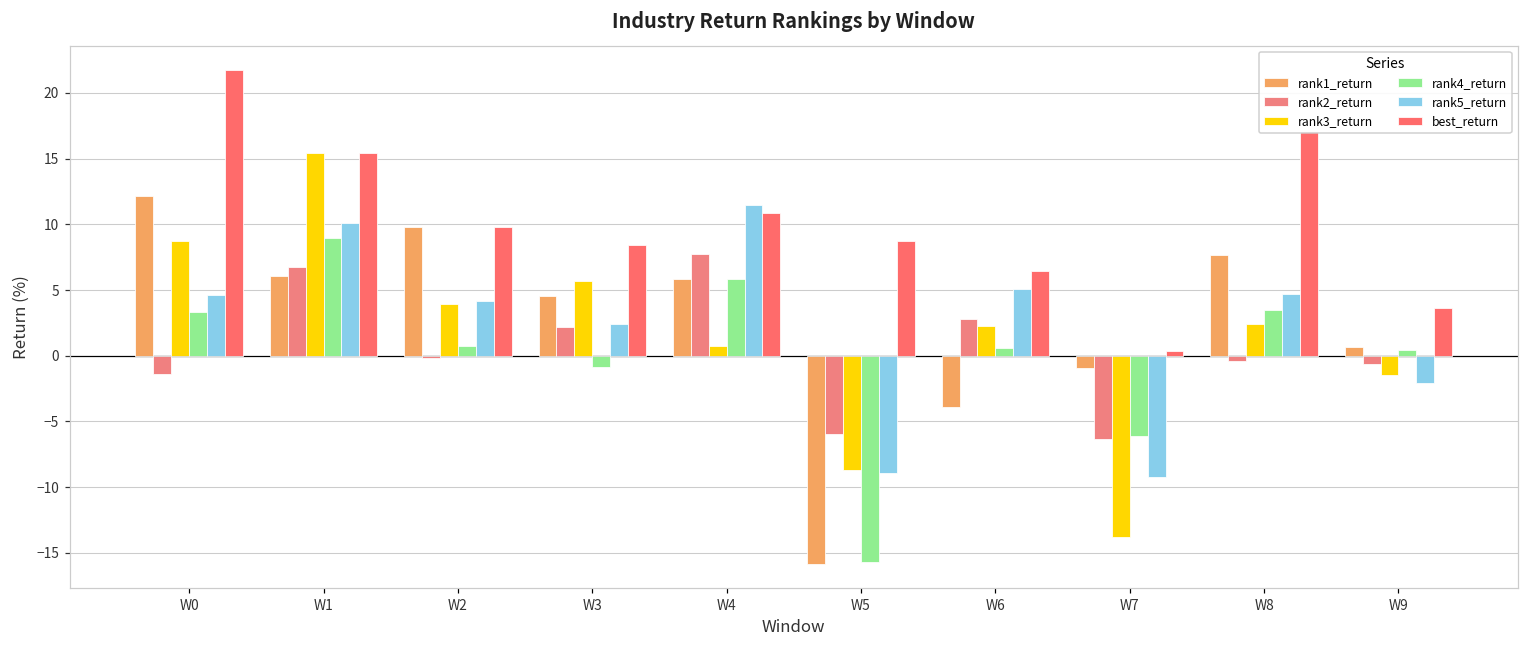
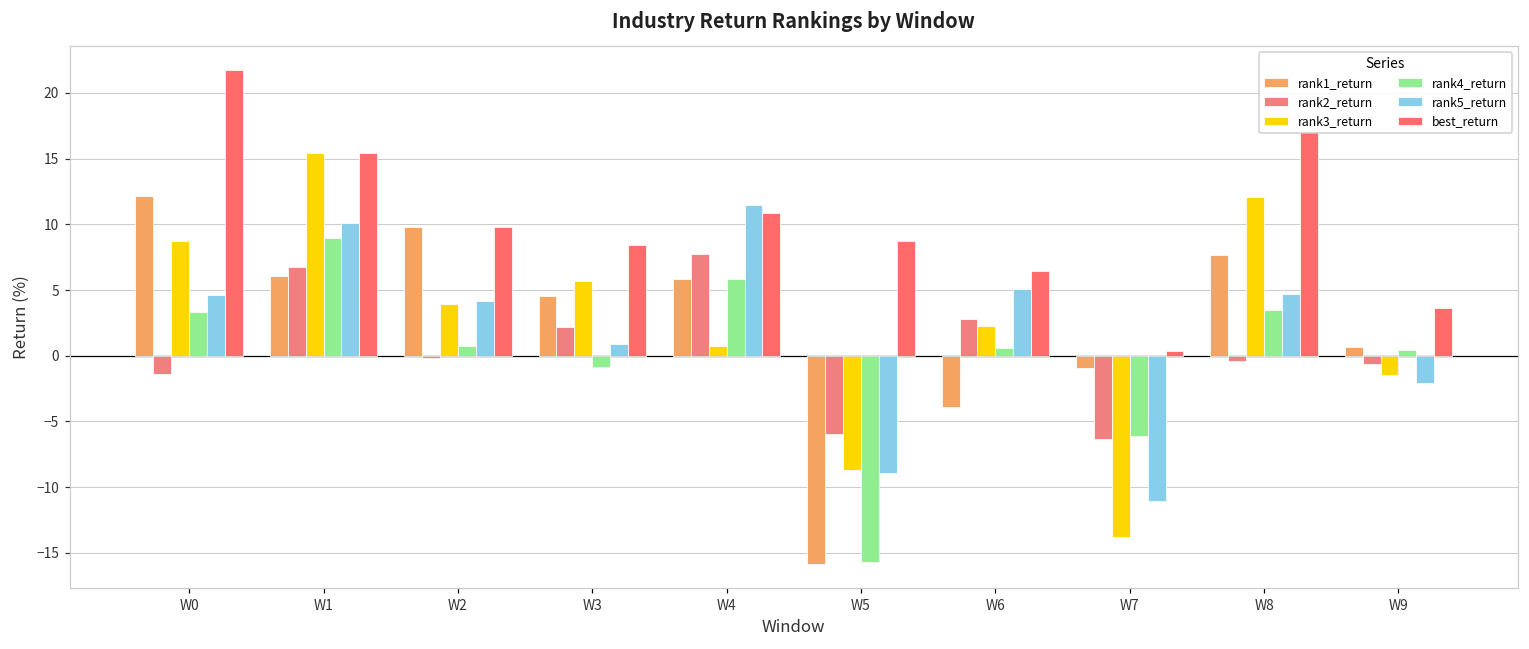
rank5_return, W3: 2.4 -> 0.9
rank5_return, W7: -9.3 -> -11.0
rank3_return, W8: 2.4 -> 12.1
